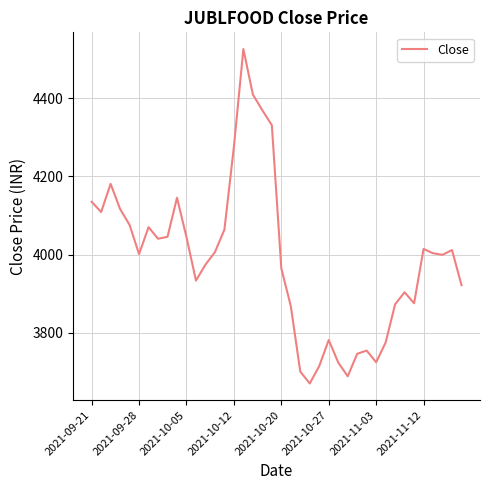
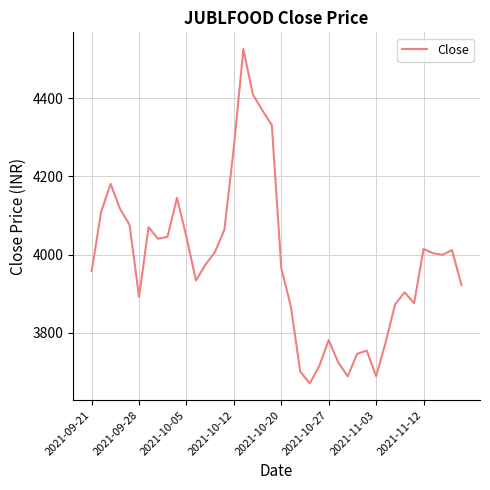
2021-09-21: 4140 -> 3960
2021-09-28: 4000 -> 3890
2021-11-03: 3730 -> 3690
